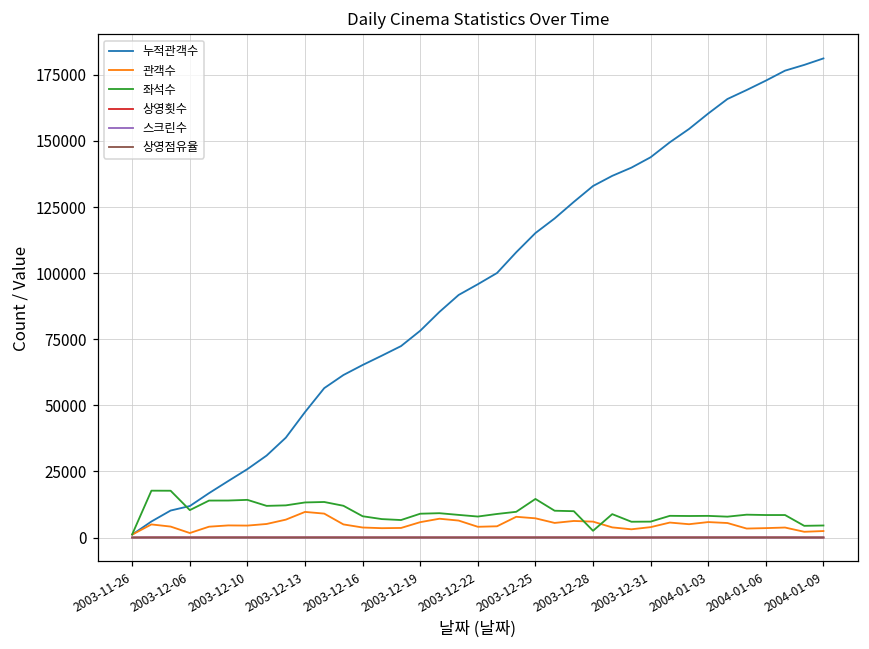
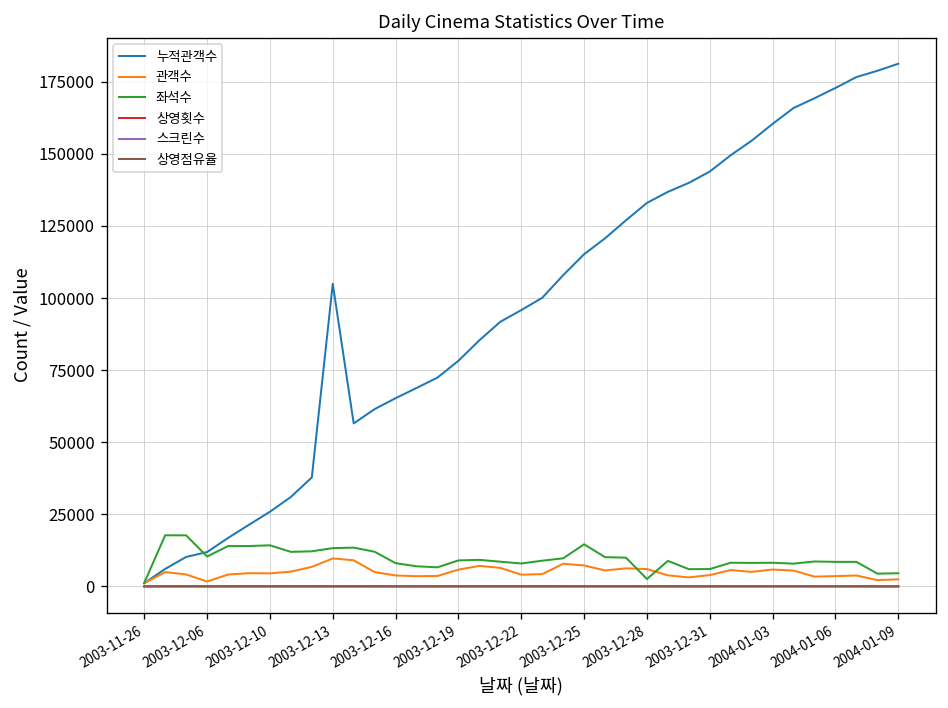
누적관객수, 2003-12-13: 47000 -> 105000
